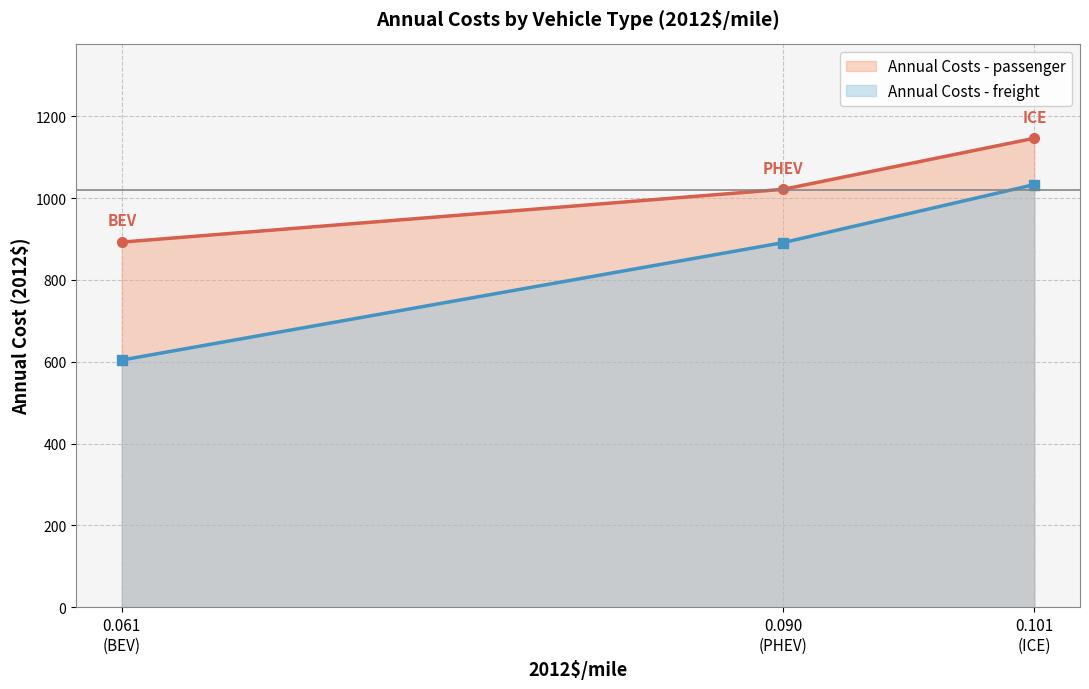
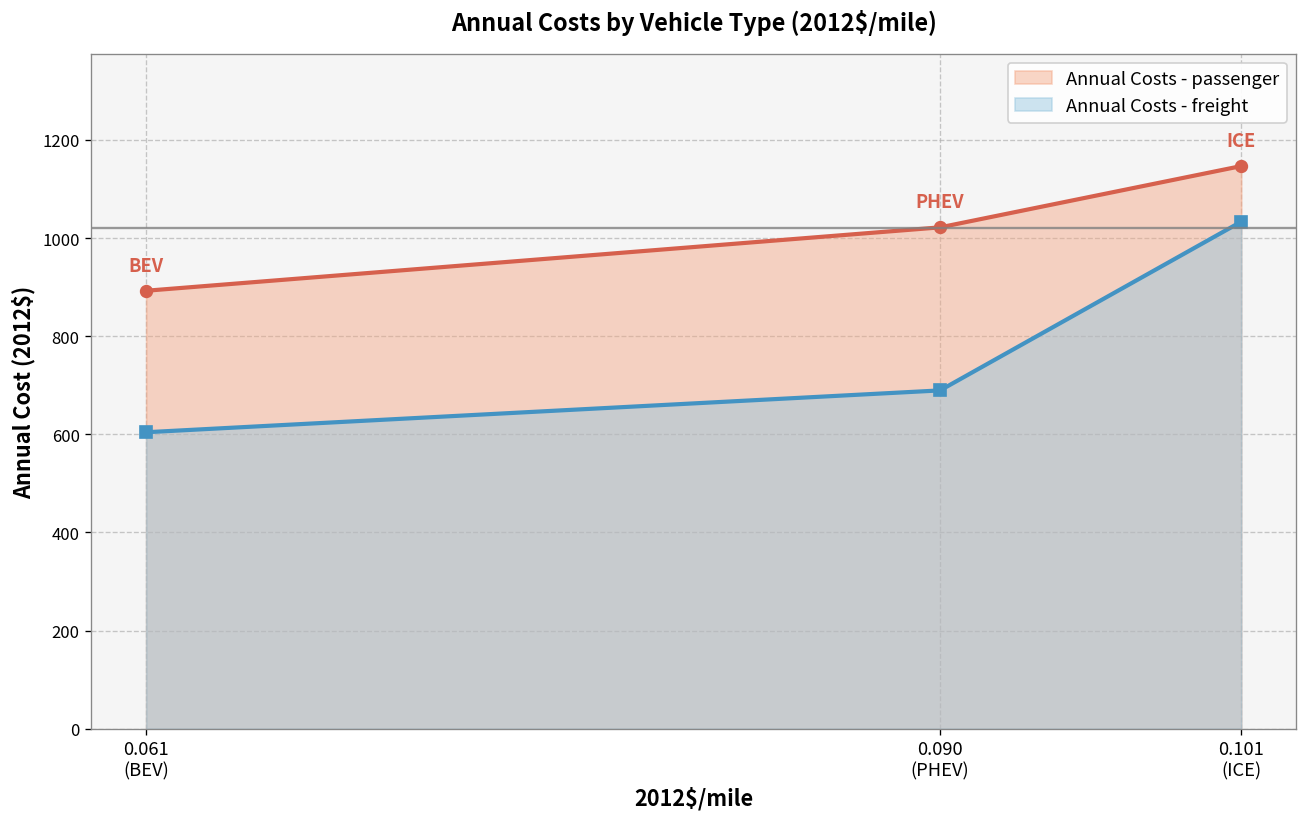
Annual Costs - freight, 0.090 (PHEV): 890 -> 690
